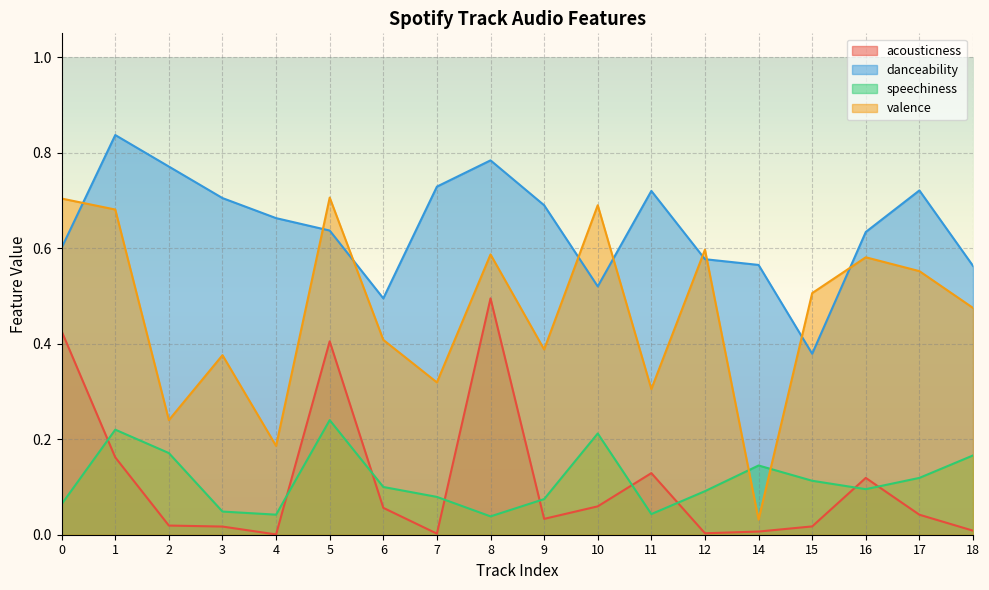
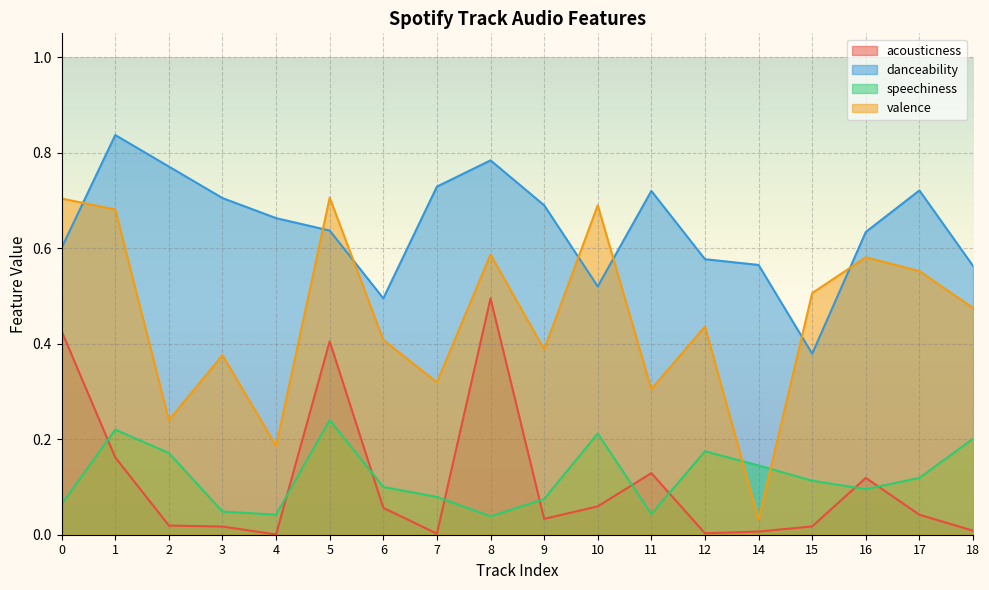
speechiness, 12: 0.09 -> 0.17
valence, 12: 0.60 -> 0.44
speechiness, 18: 0.17 -> 0.20
